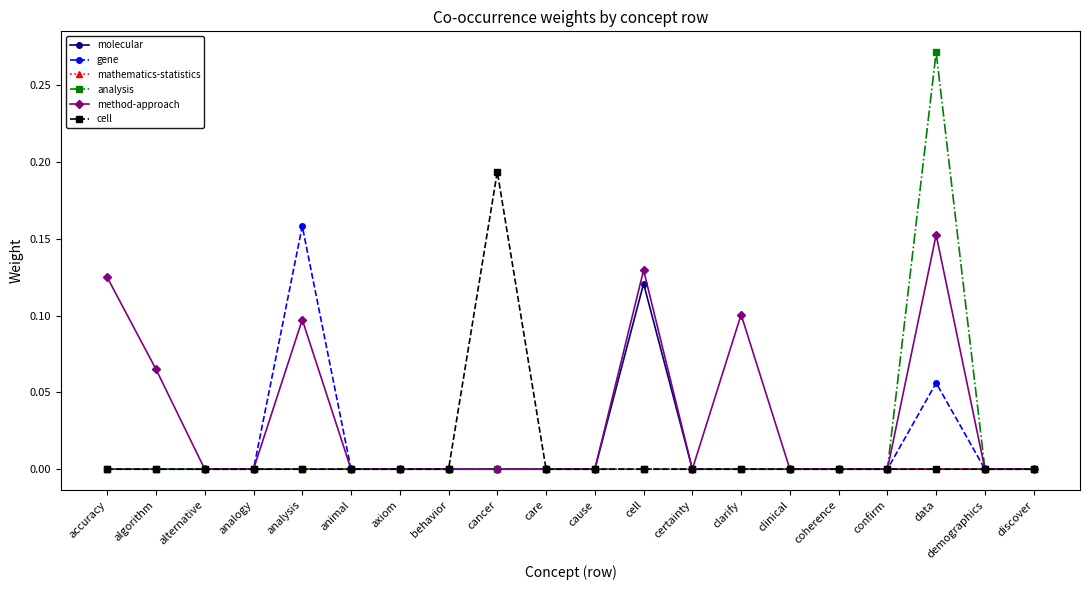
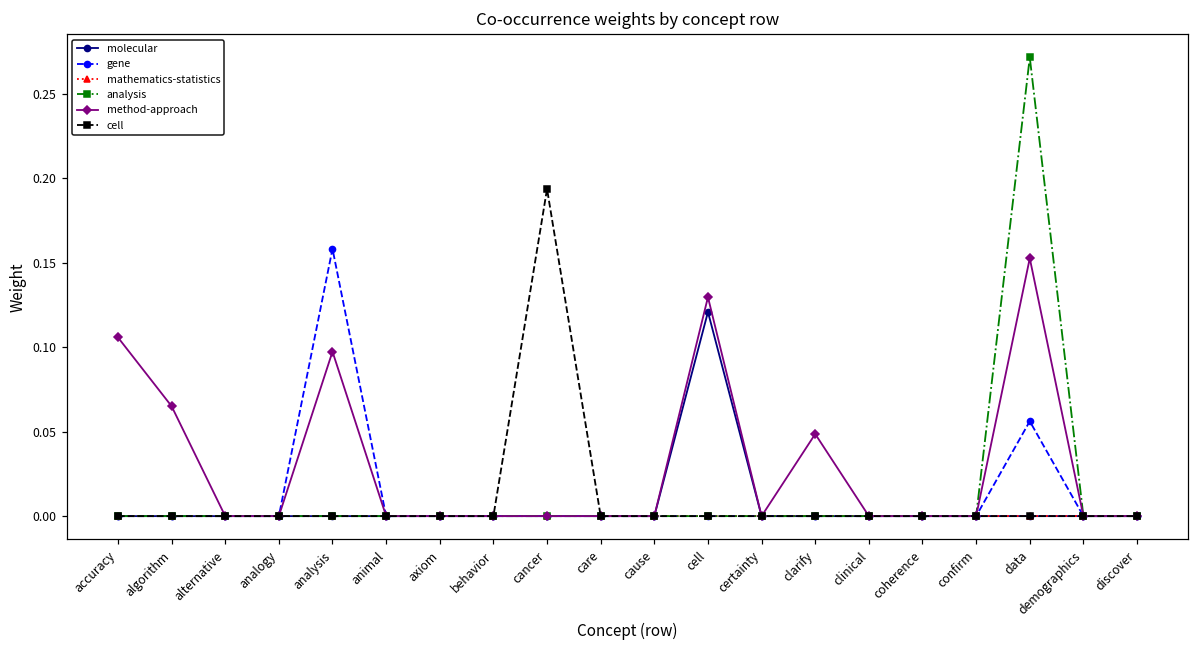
method-approach, accuracy: 0.125 -> 0.106
method-approach, clarify: 0.101 -> 0.049
